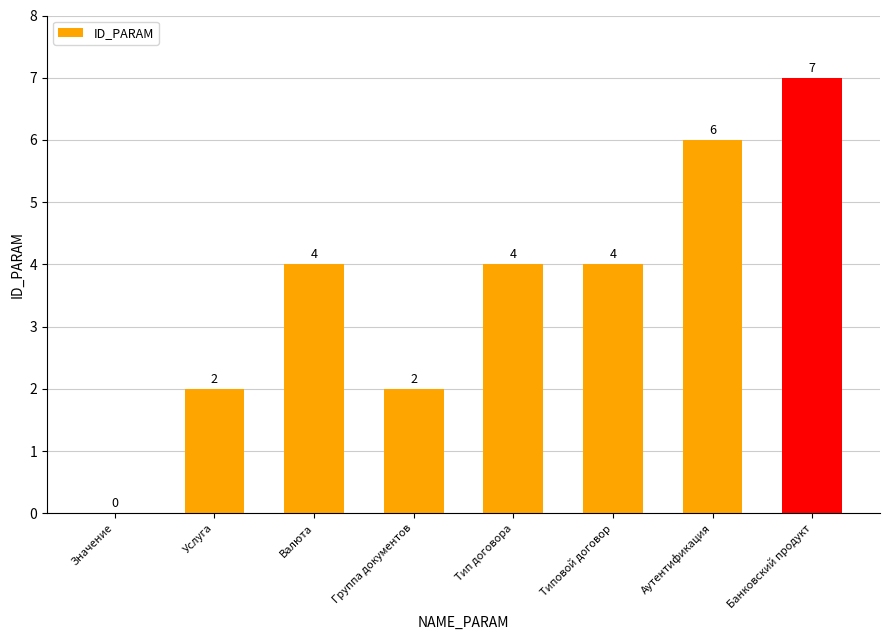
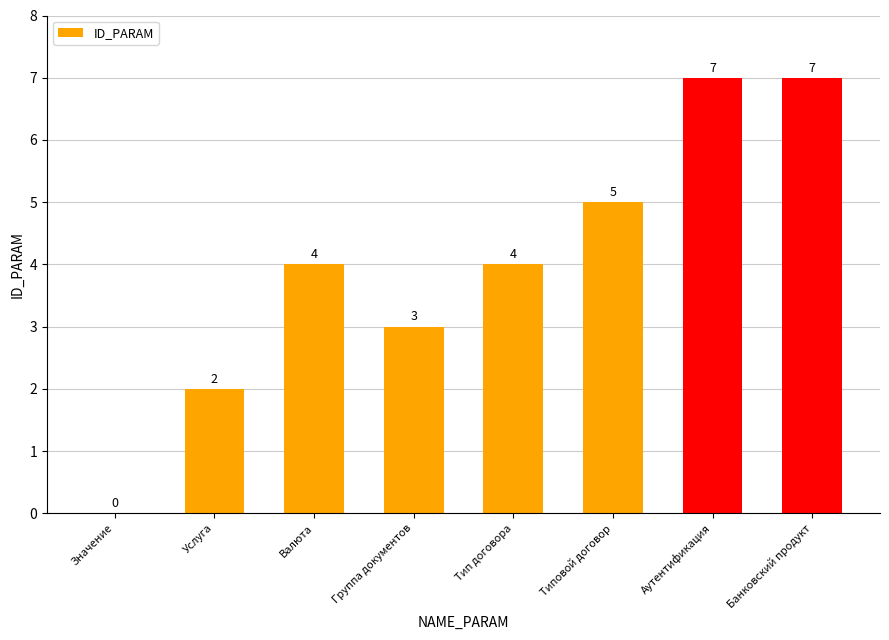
Группа документов: 2 -> 3
Типовой договор: 4 -> 5
Аутентификация: 6 -> 7
